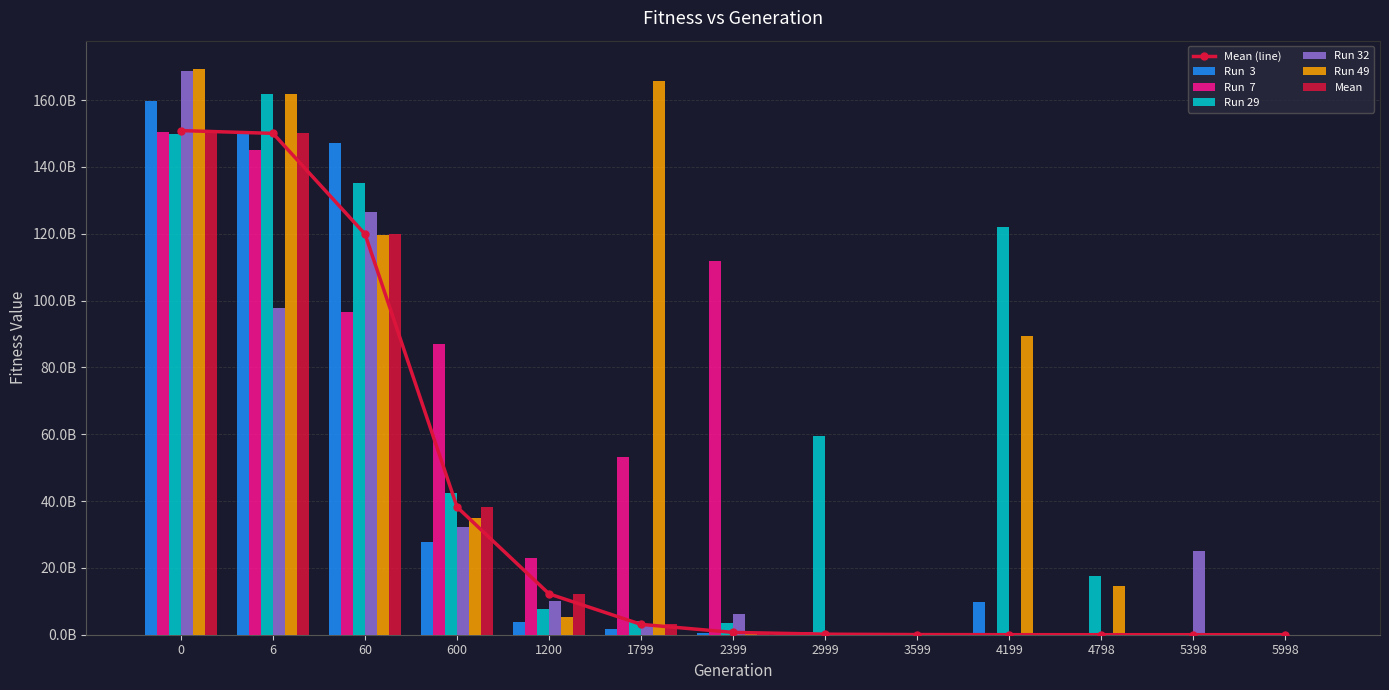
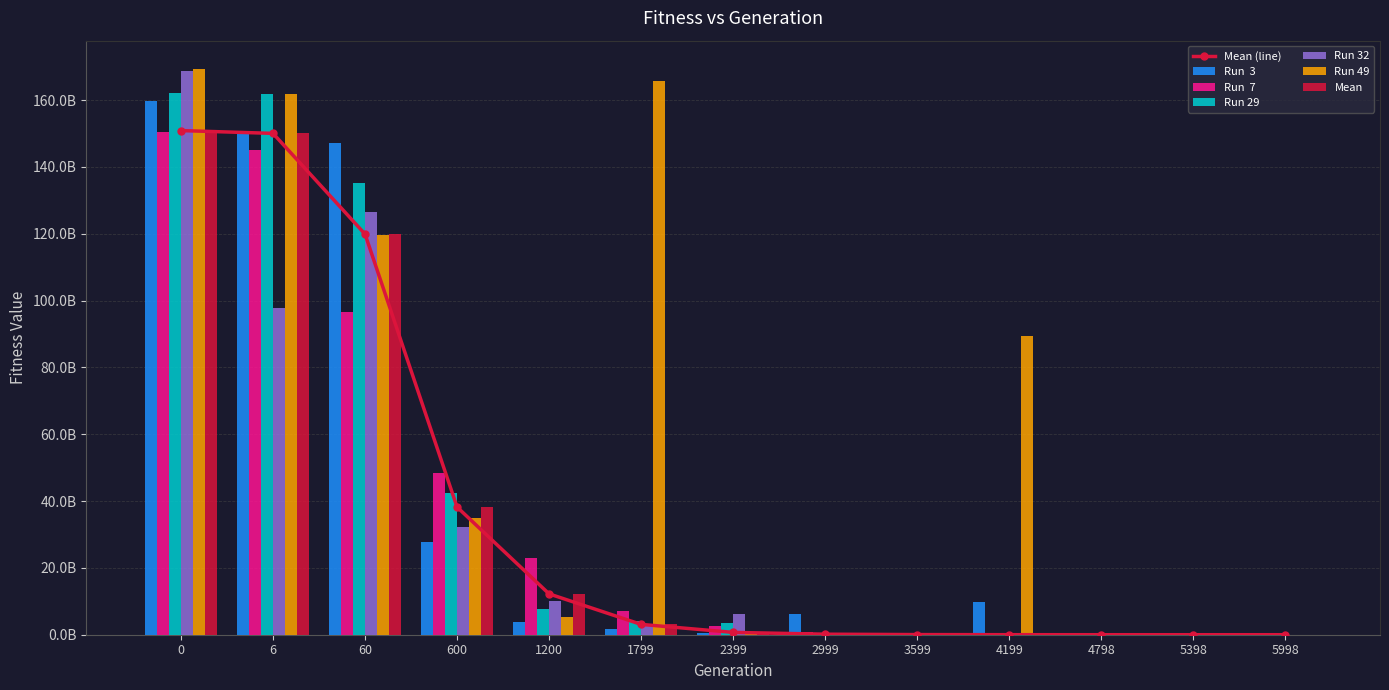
Run 29, 0: 150000000000 -> 162000000000
Run 7, 600: 87000000000 -> 48000000000
Run 7, 1799: 53000000000 -> 7000000000
Run 7, 2399: 112000000000 -> 3000000000
Run 3, 2999: 0 -> 6000000000
Run 29, 2999: 59000000000 -> 0
Run 29, 4199: 122000000000 -> 0
Run 29, 4798: 18000000000 -> 0
Run 49, 4798: 14000000000 -> 0
Run 32, 5398: 25000000000 -> 0
